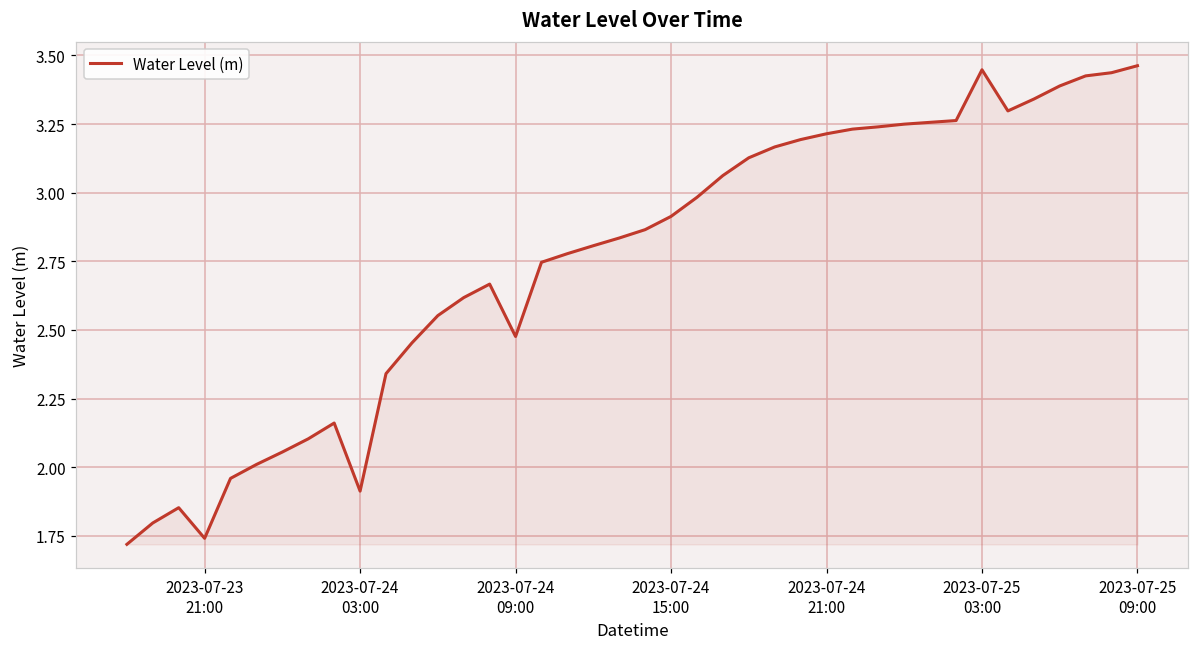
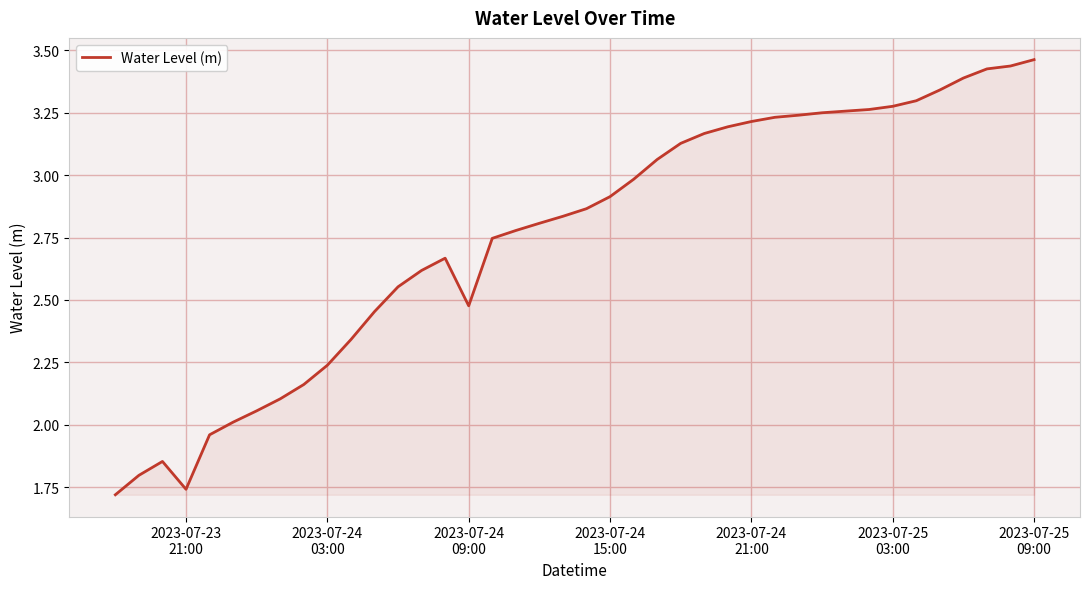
2023-07-24 03:00: 1.91 -> 2.24
2023-07-25 03:00: 3.45 -> 3.28
